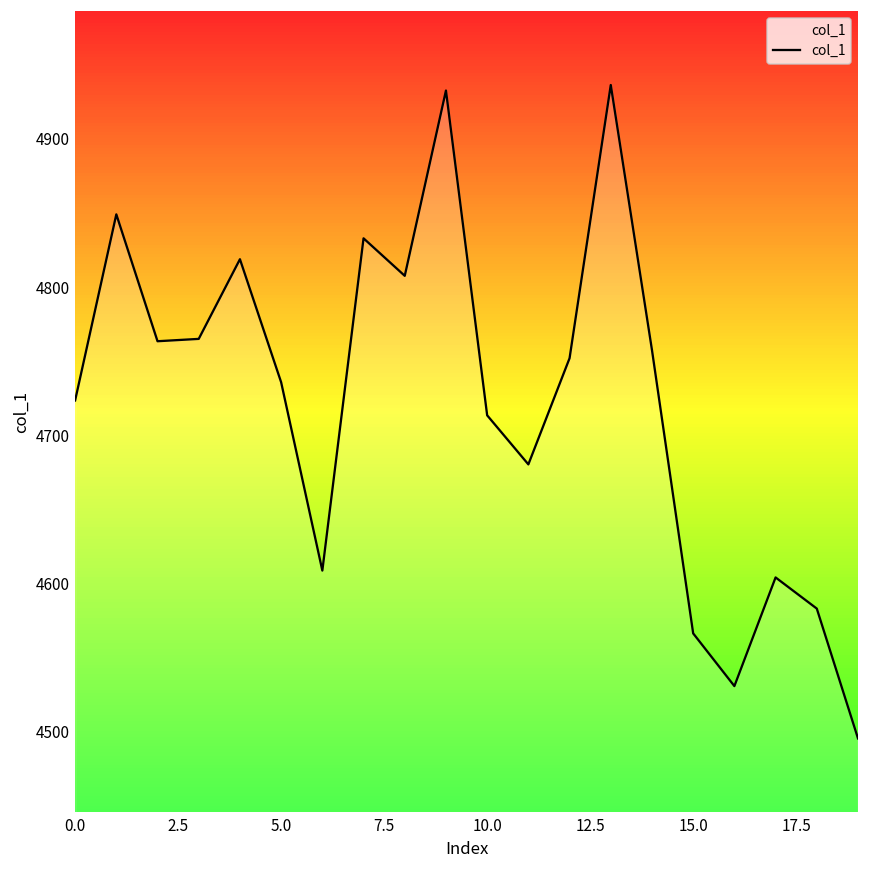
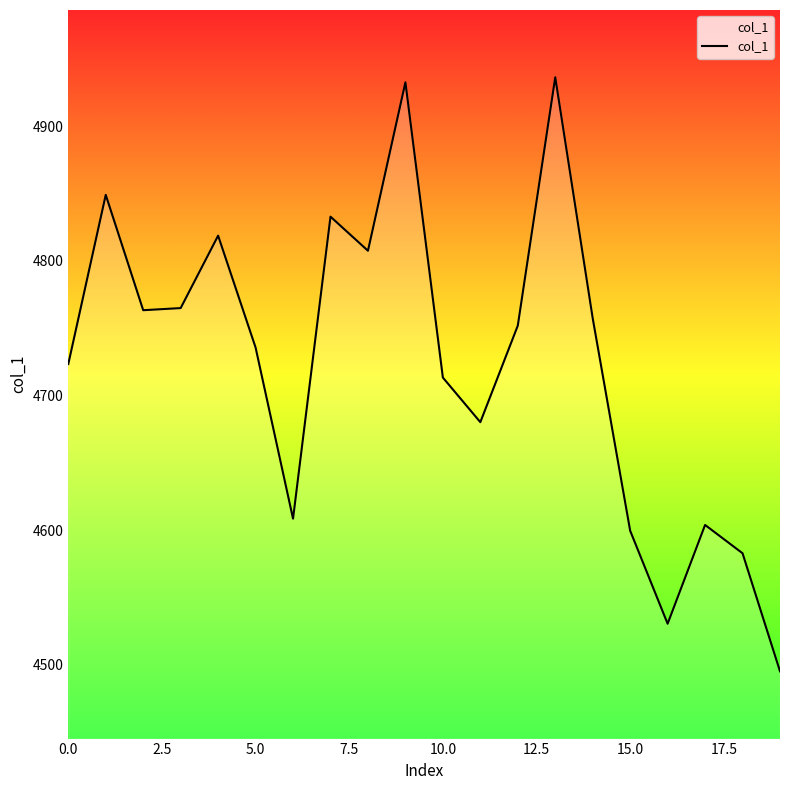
15.0: 4566 -> 4600
